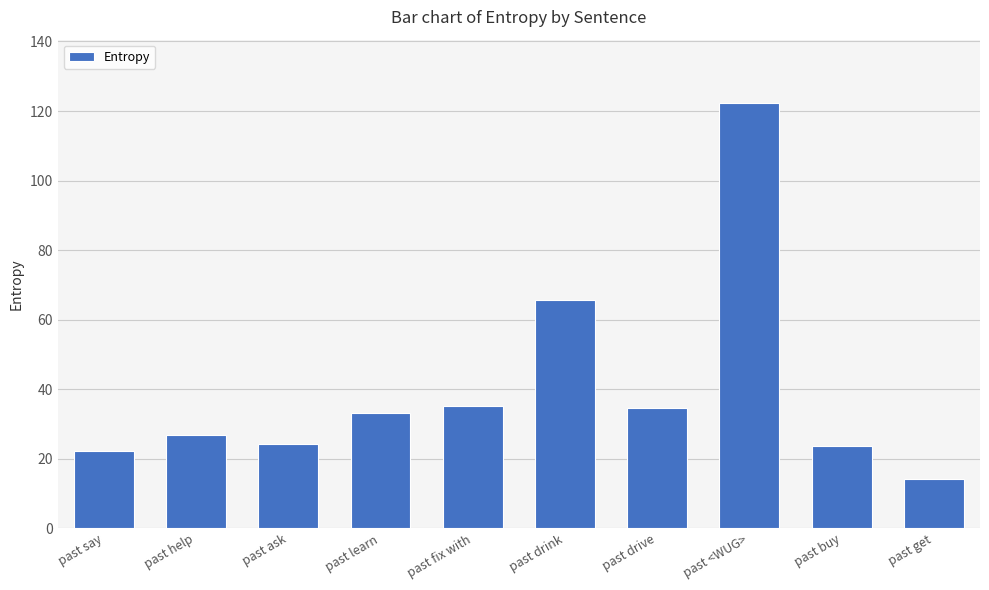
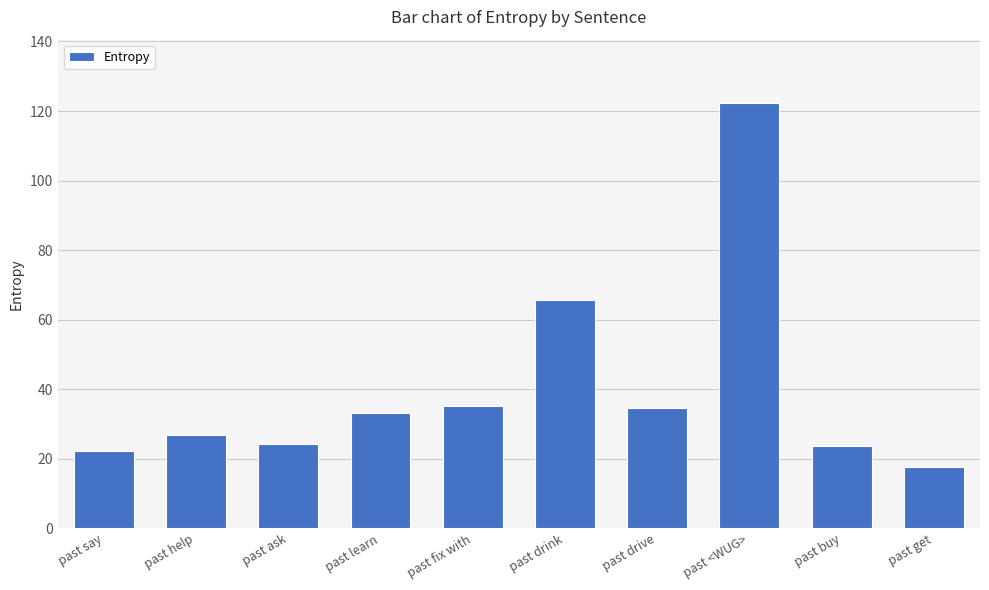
past get: 14 -> 18
